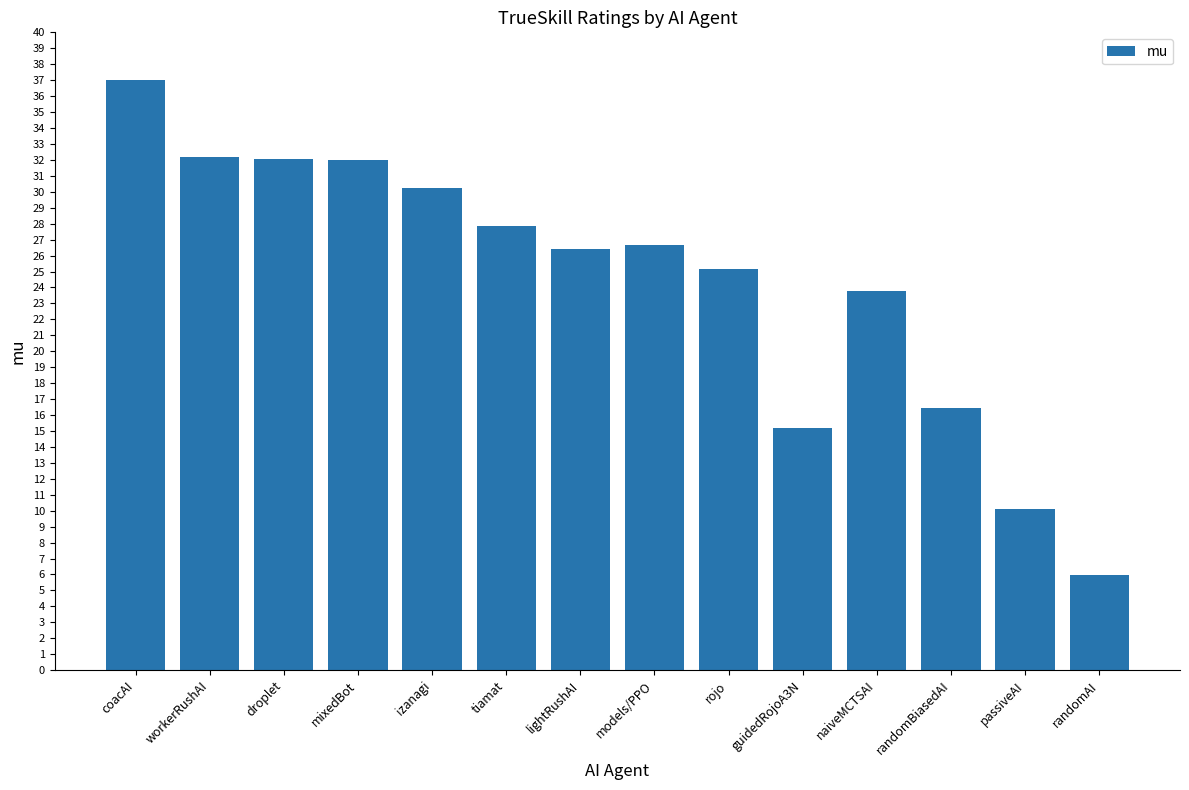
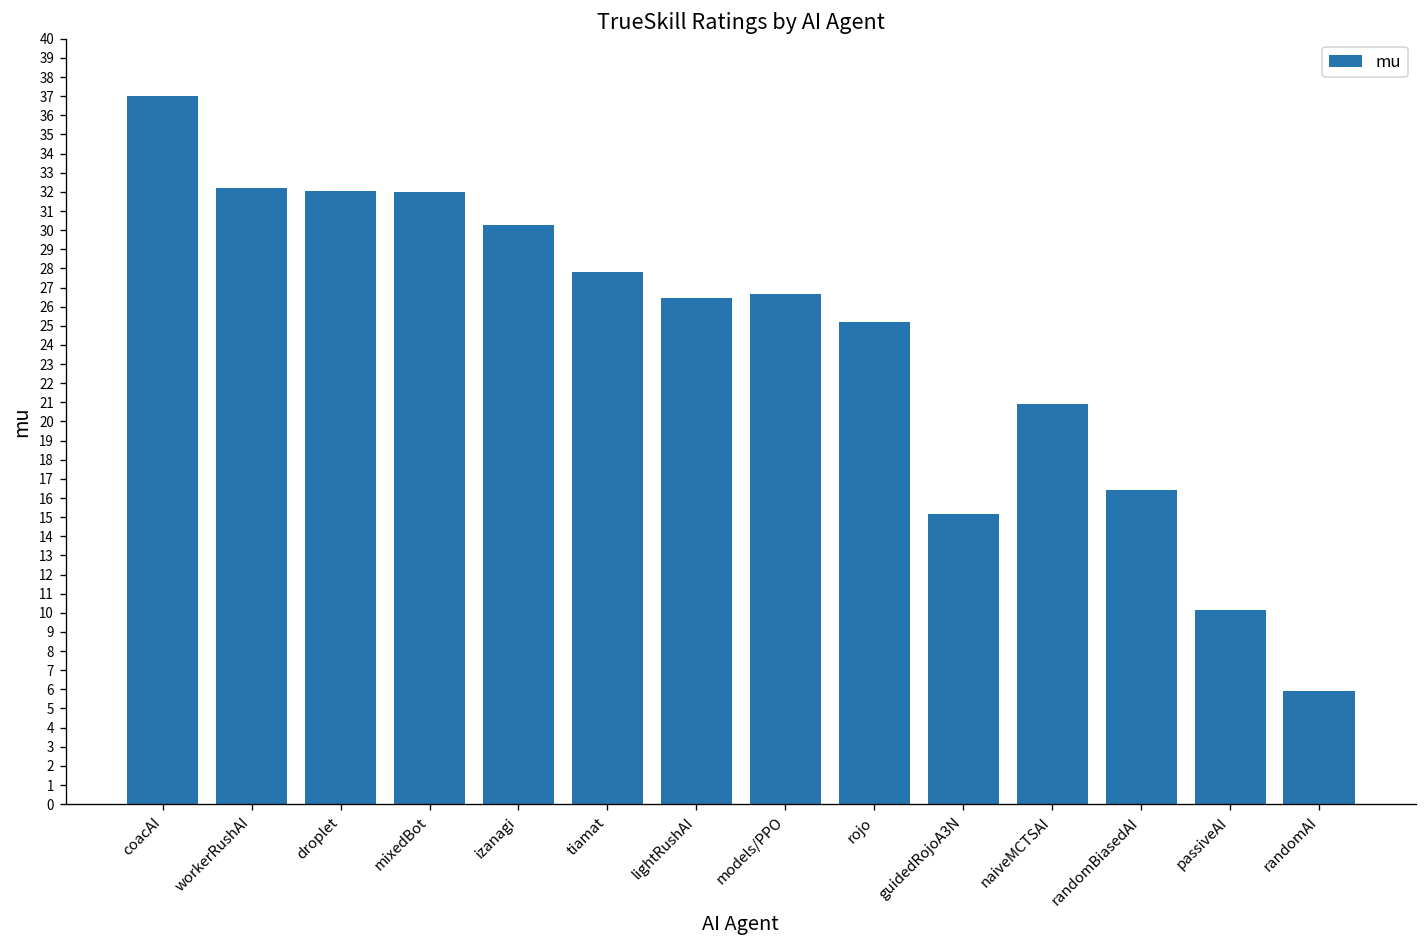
naiveMCTSAI: 23.8 -> 20.9
